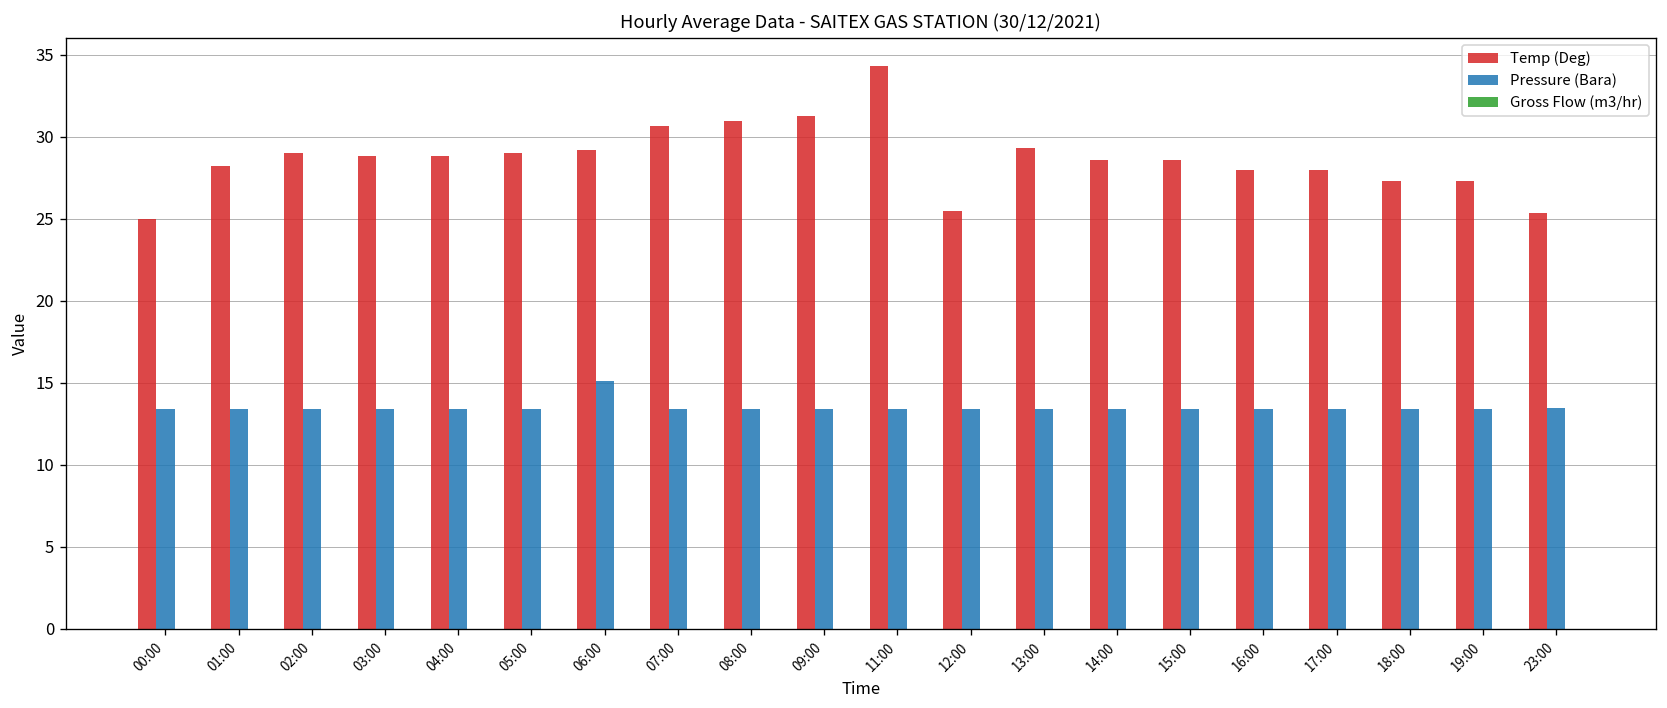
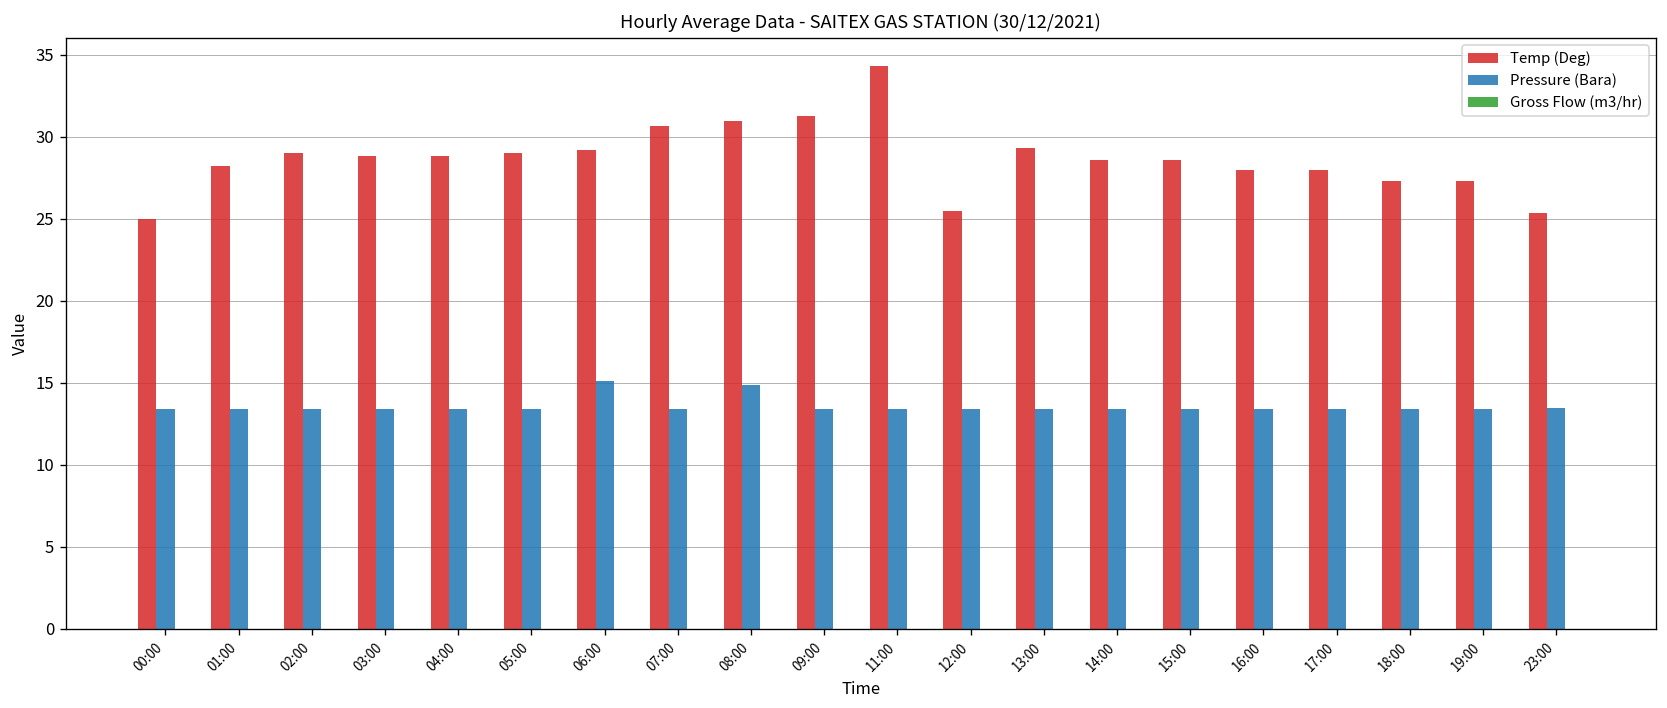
Pressure (Bara), 08:00: 13.4 -> 14.9
